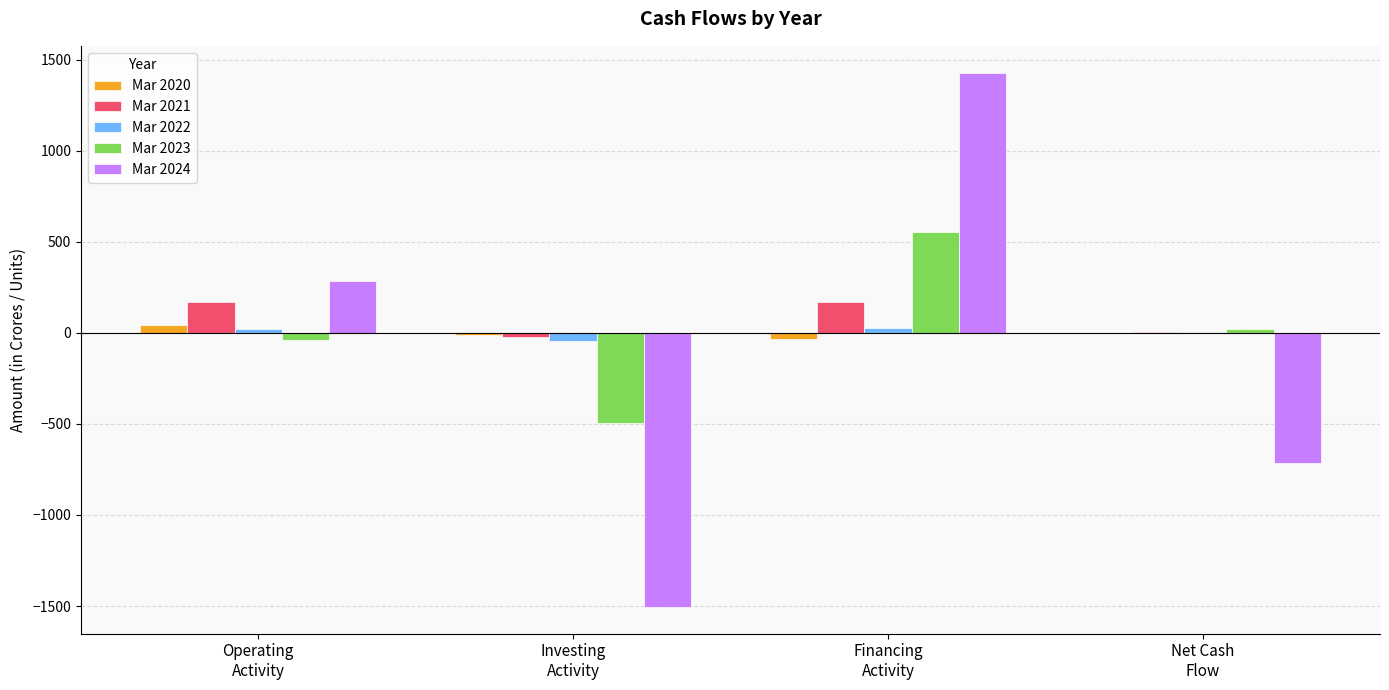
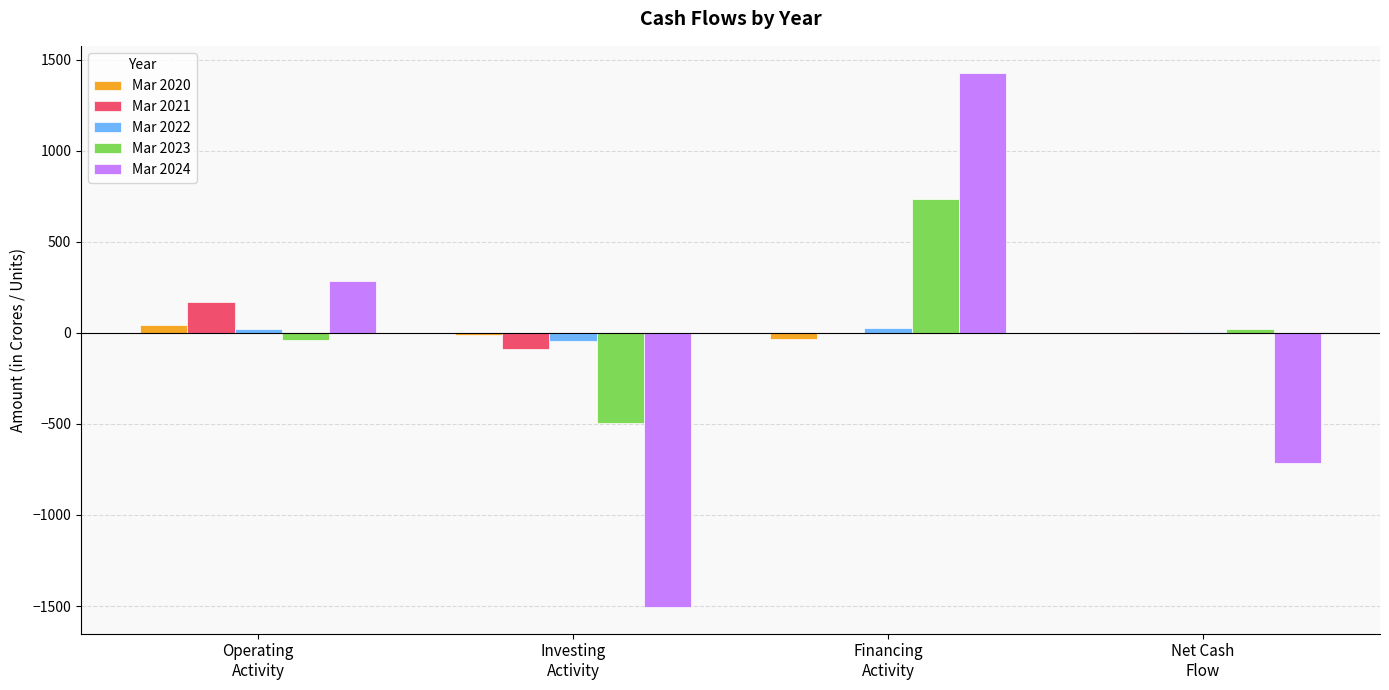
Mar 2021, Investing Activity: -20 -> -90
Mar 2021, Financing Activity: 170 -> 0
Mar 2023, Financing Activity: 550 -> 730
